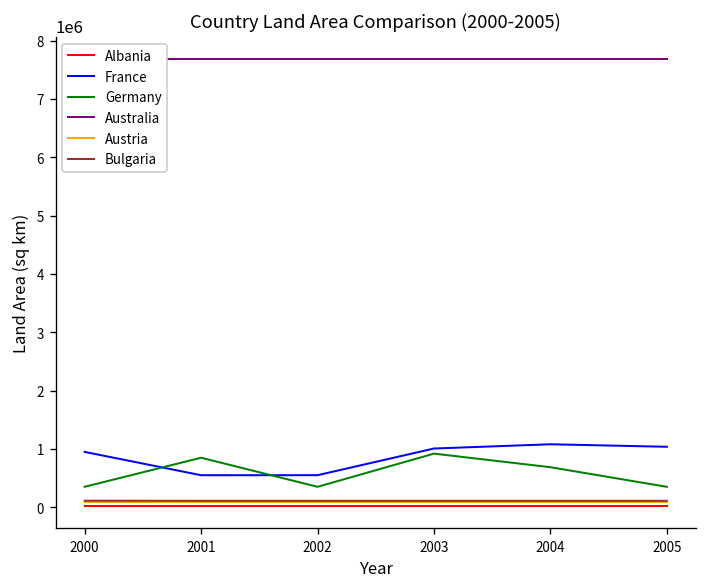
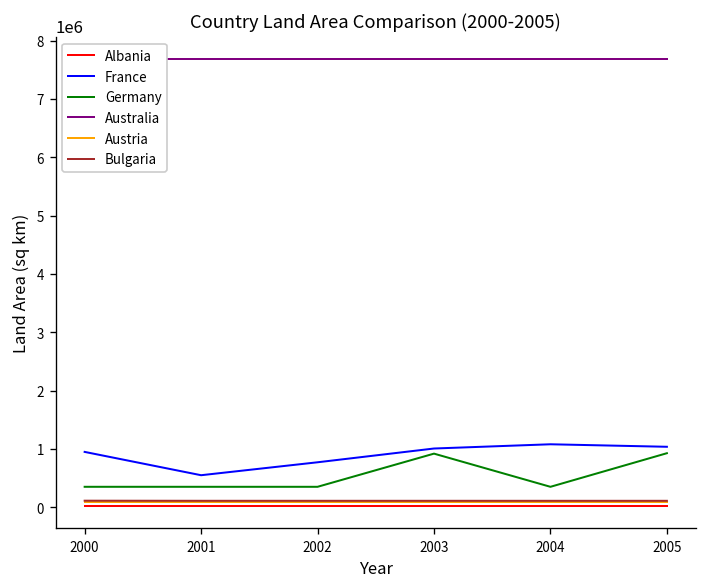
Germany, 2001: 800000 -> 300000
France, 2002: 500000 -> 800000
Germany, 2004: 700000 -> 300000
Germany, 2005: 300000 -> 900000
